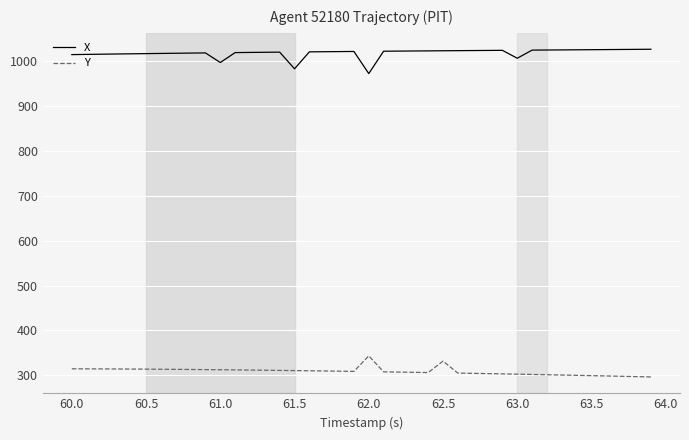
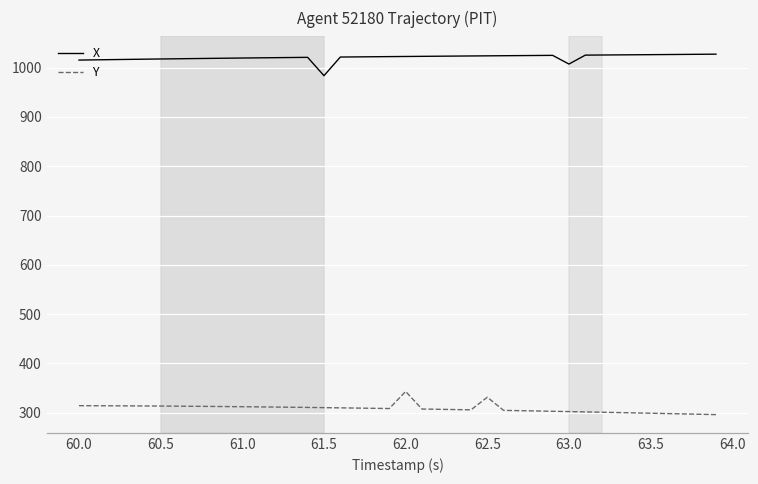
X, 61.0: 1000 -> 1020
X, 62.0: 970 -> 1020
